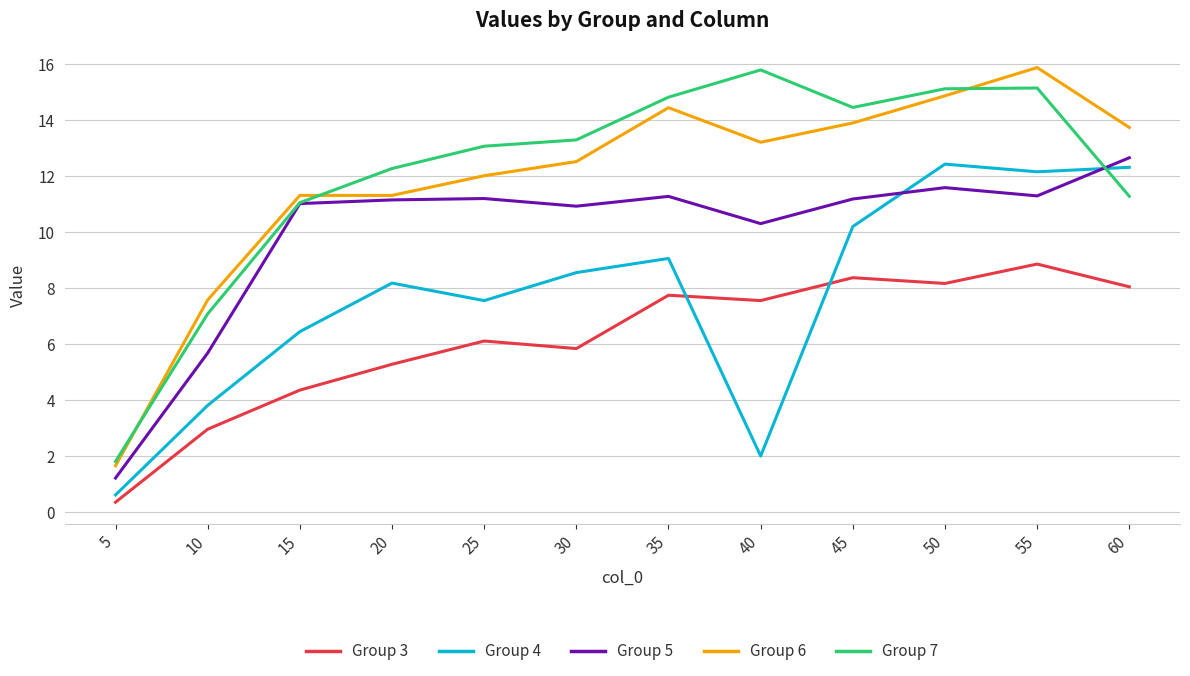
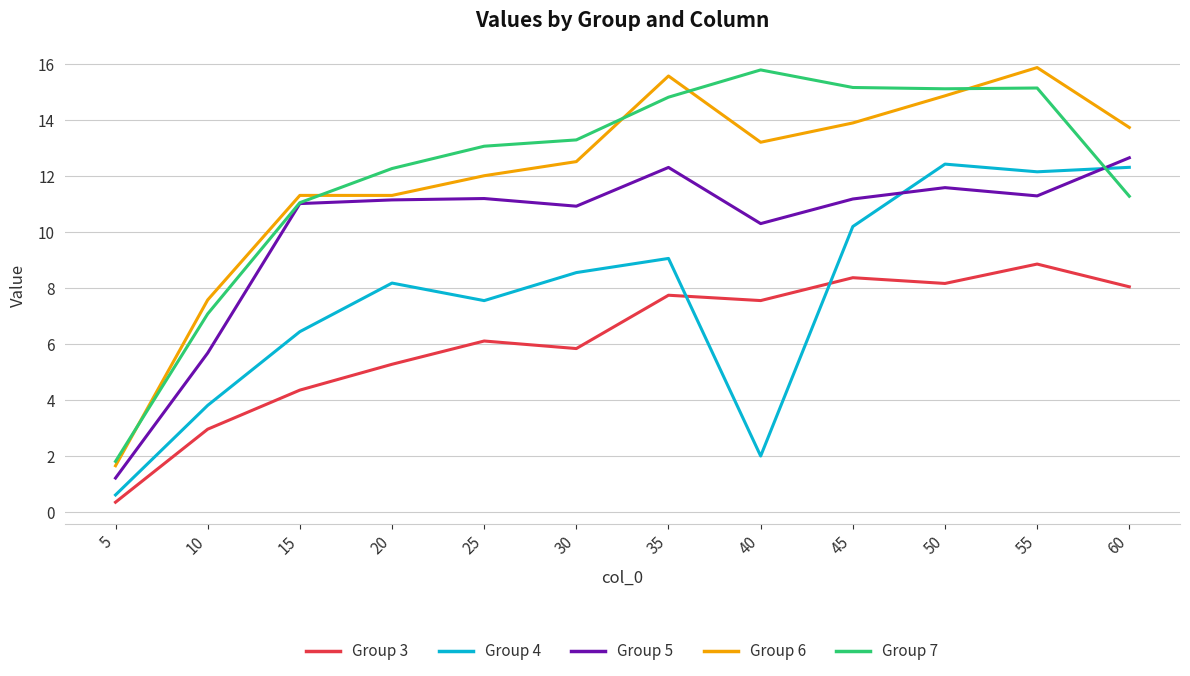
Group 5, 35: 11.3 -> 12.3
Group 6, 35: 14.4 -> 15.6
Group 7, 45: 14.4 -> 15.2
